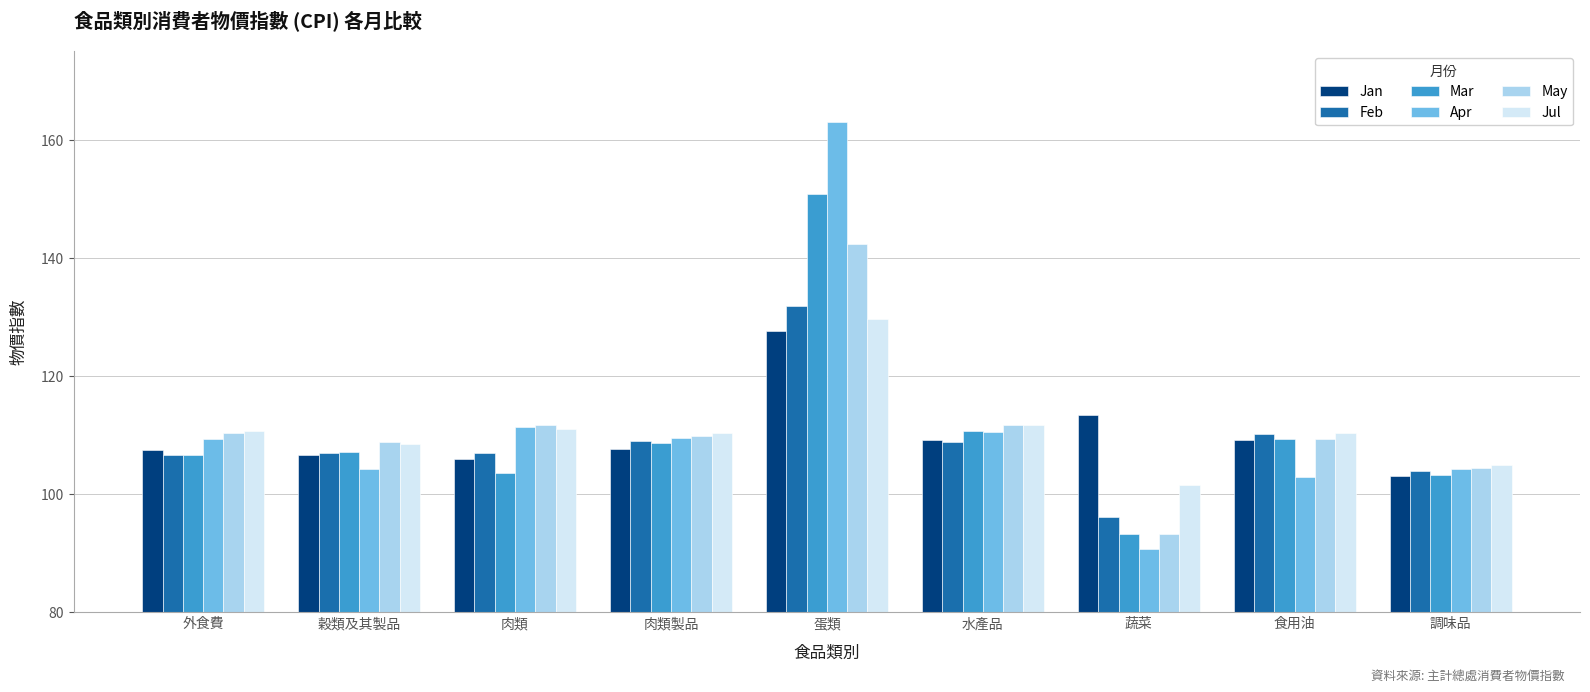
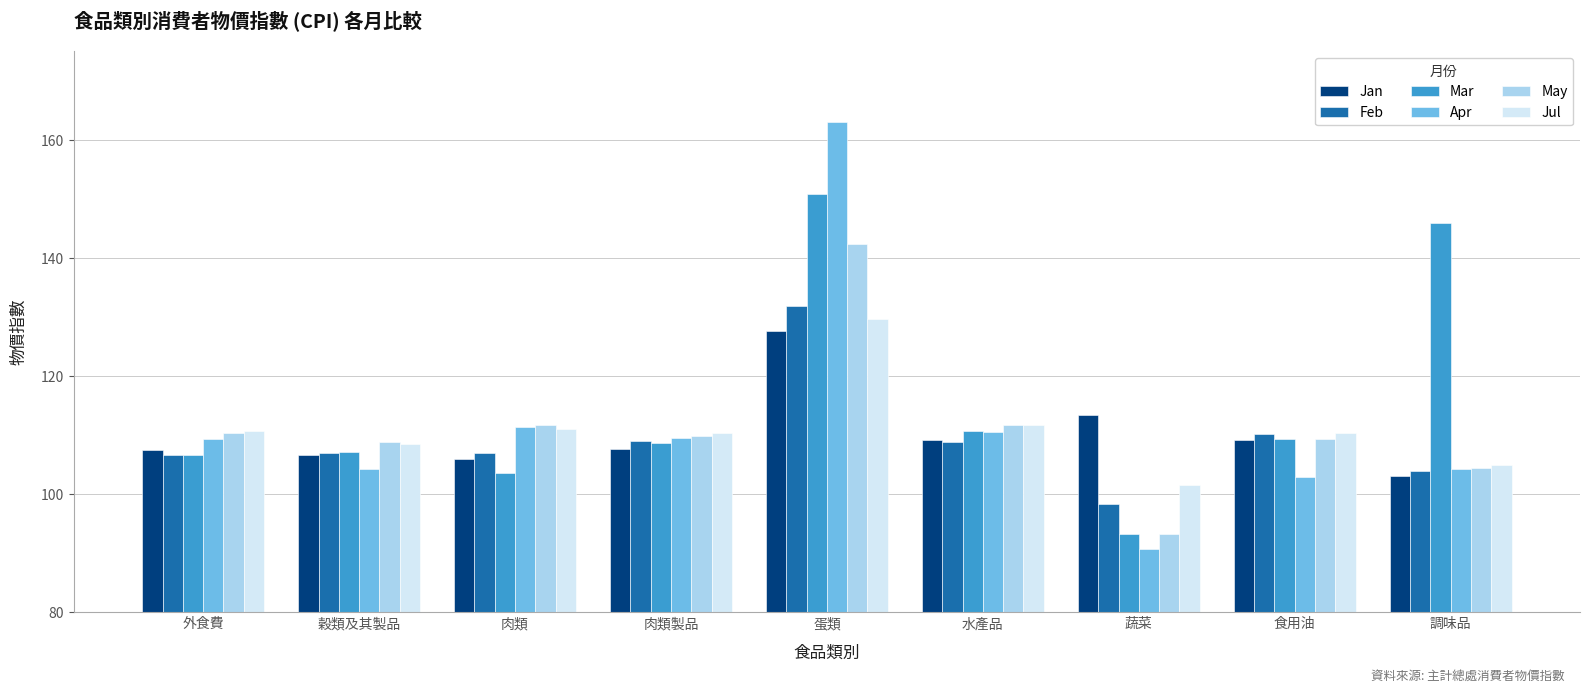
Feb, 蔬菜: 96 -> 98
Mar, 調味品: 103 -> 146
